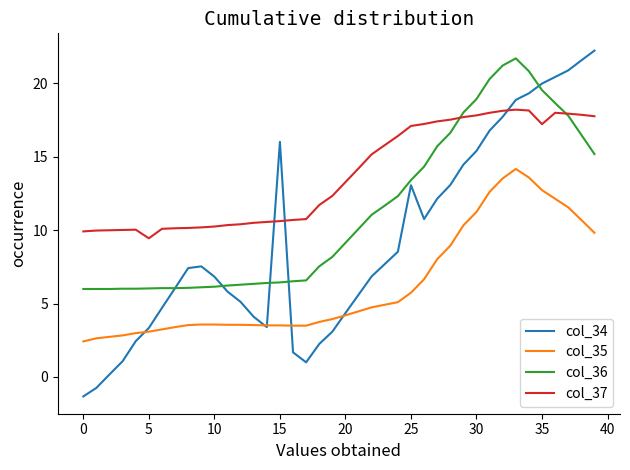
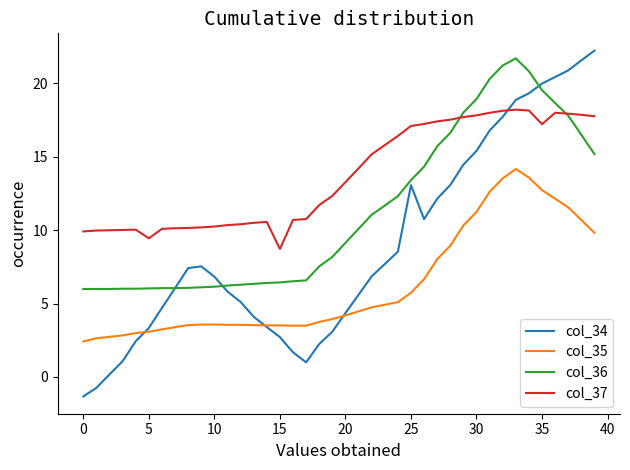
col_34, 15: 16.0 -> 2.7
col_37, 15: 10.6 -> 8.7
